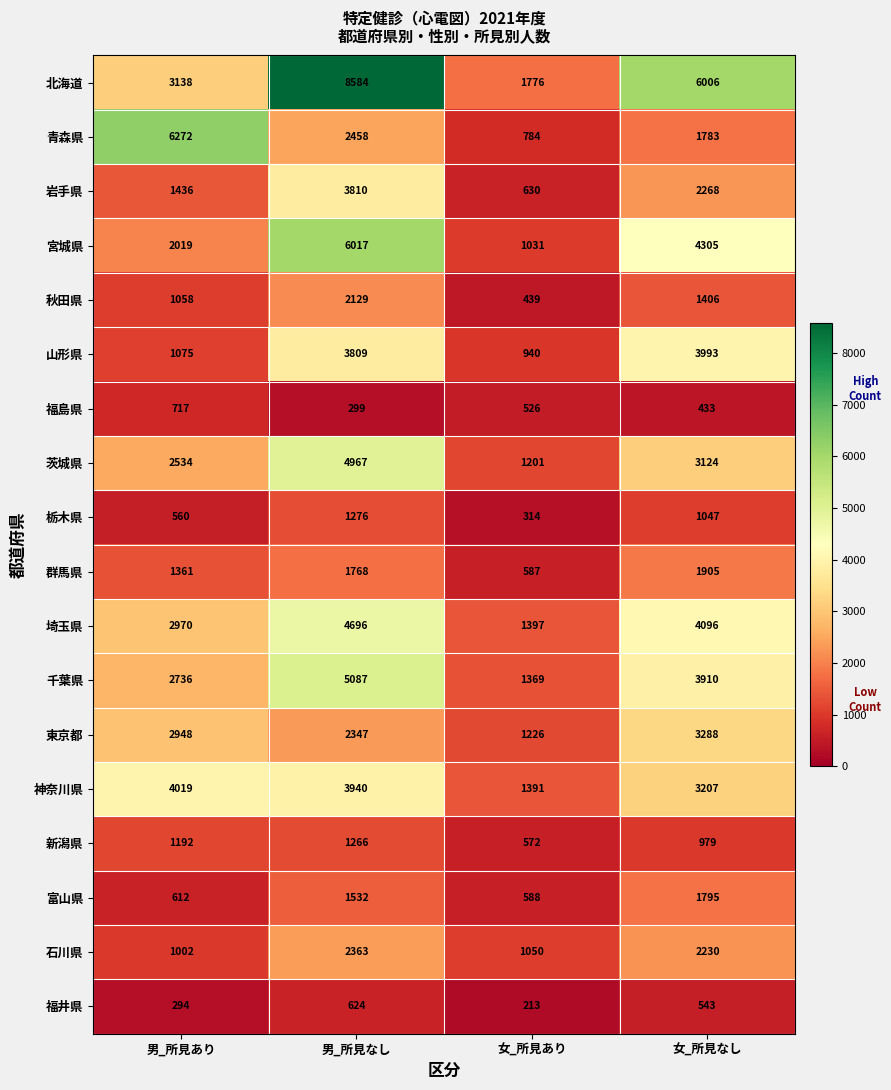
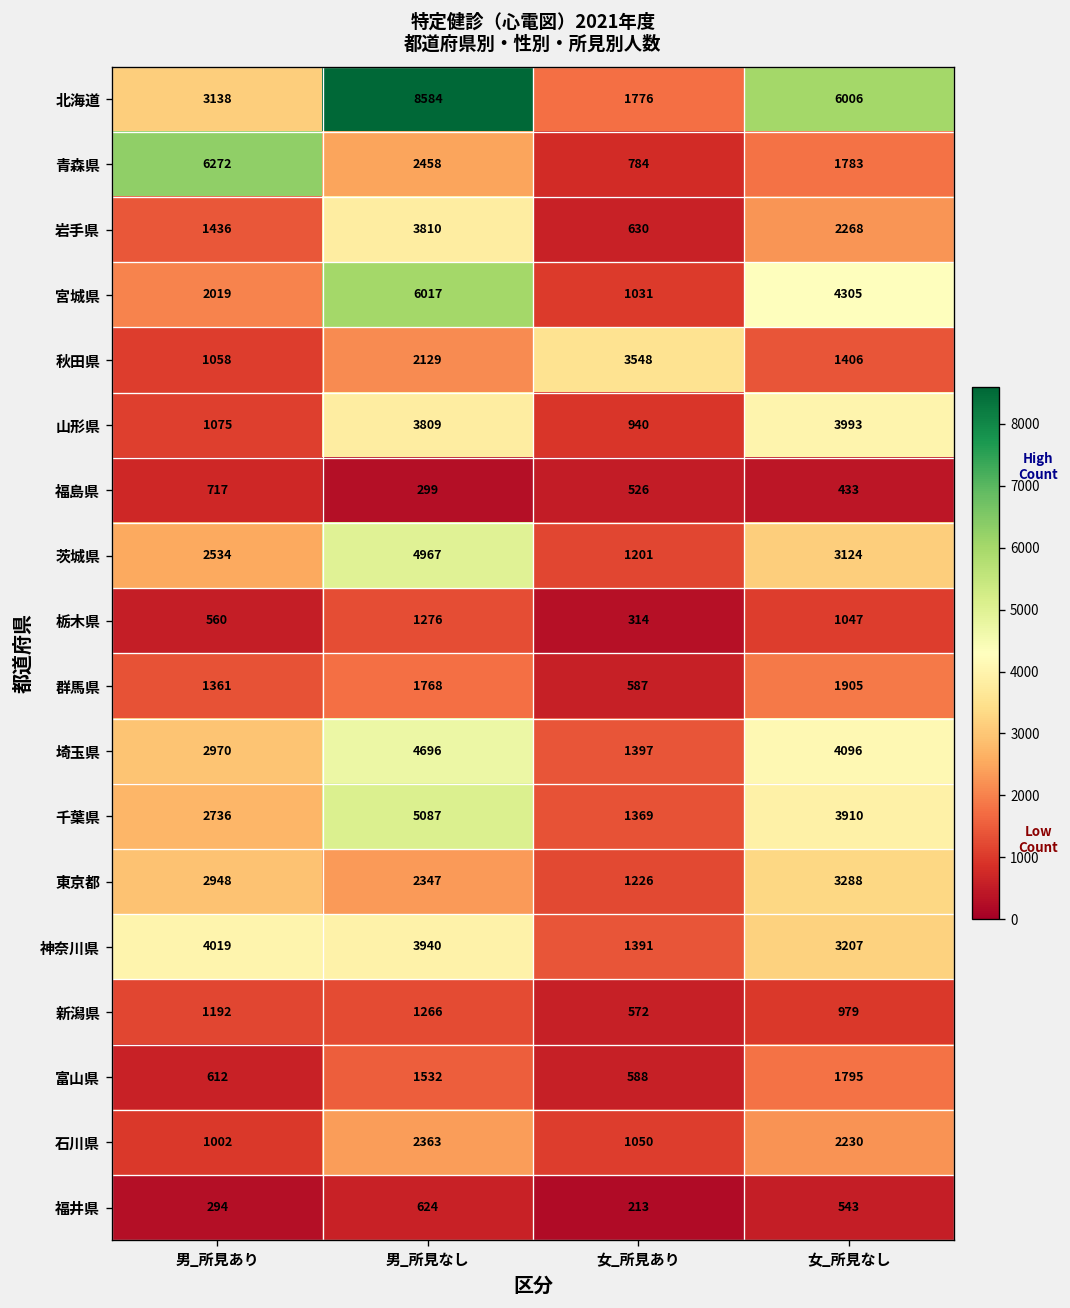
秋田県, 女_所見あり: 439 -> 3548
